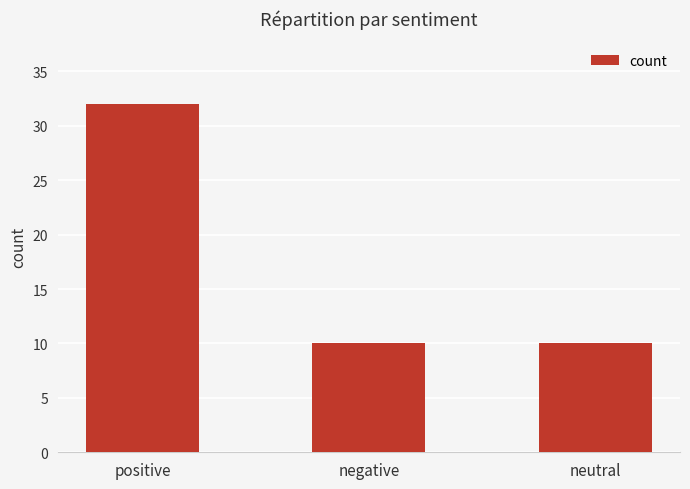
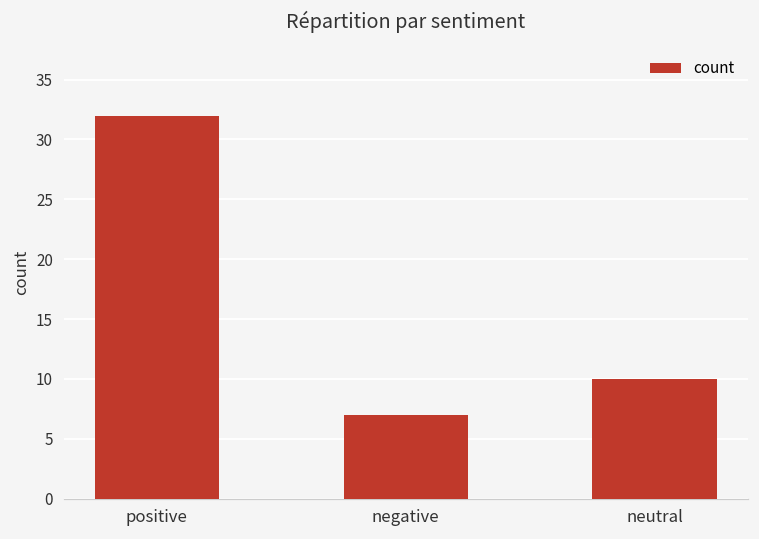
negative: 10 -> 7
